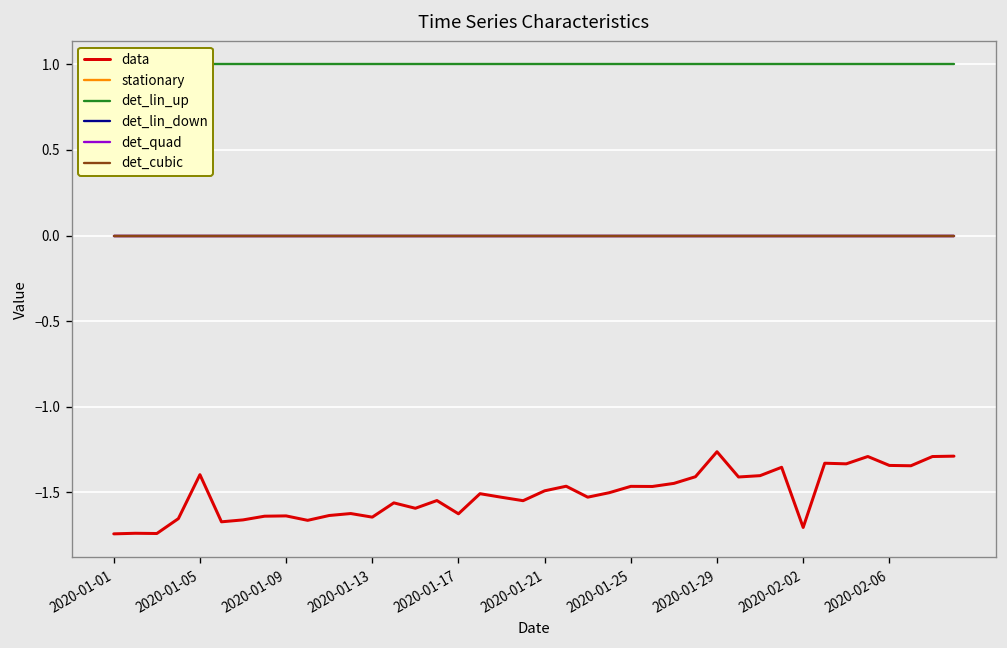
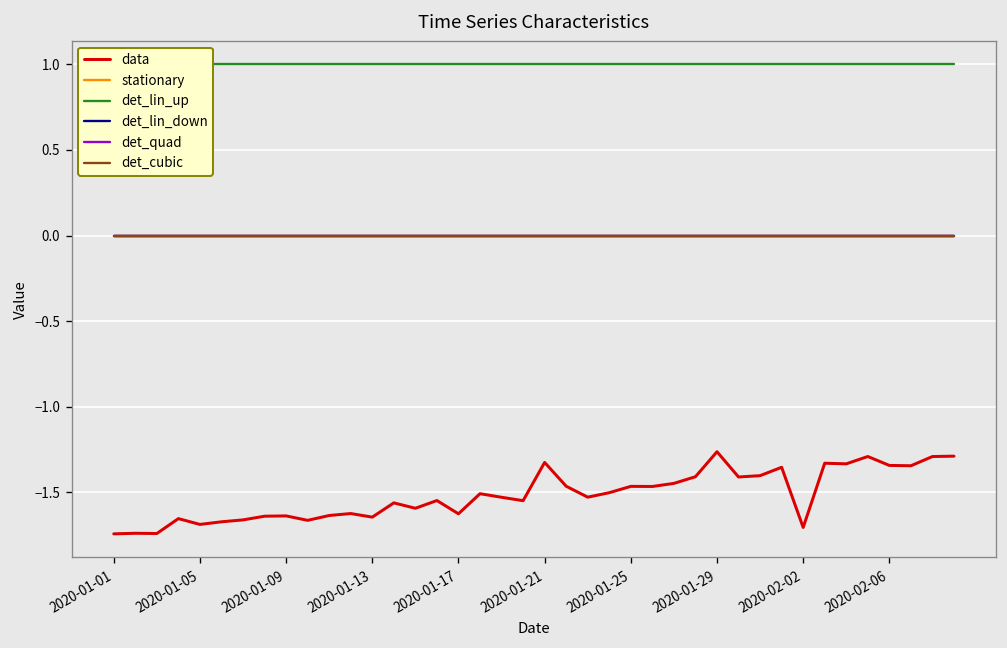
data, 2020-01-05: -1.40 -> -1.69
data, 2020-01-21: -1.49 -> -1.33
